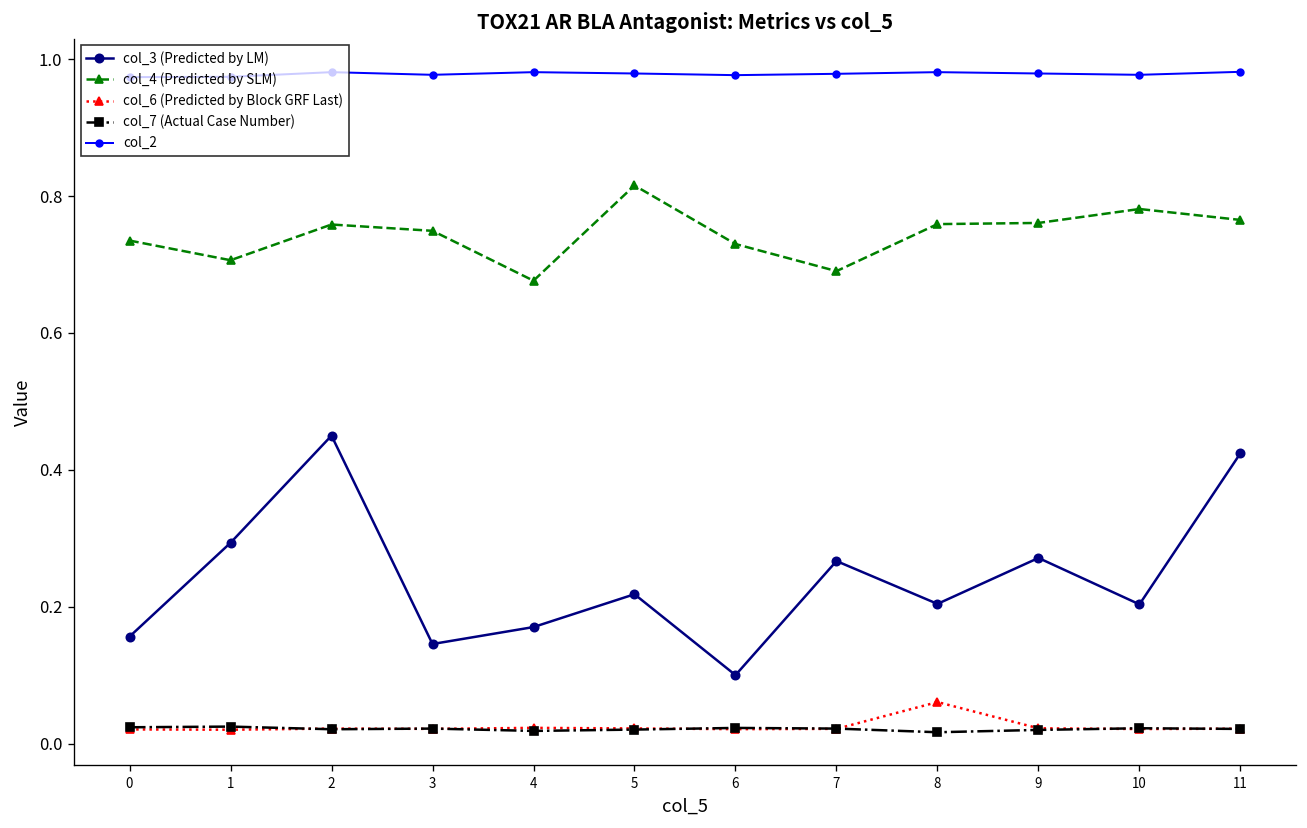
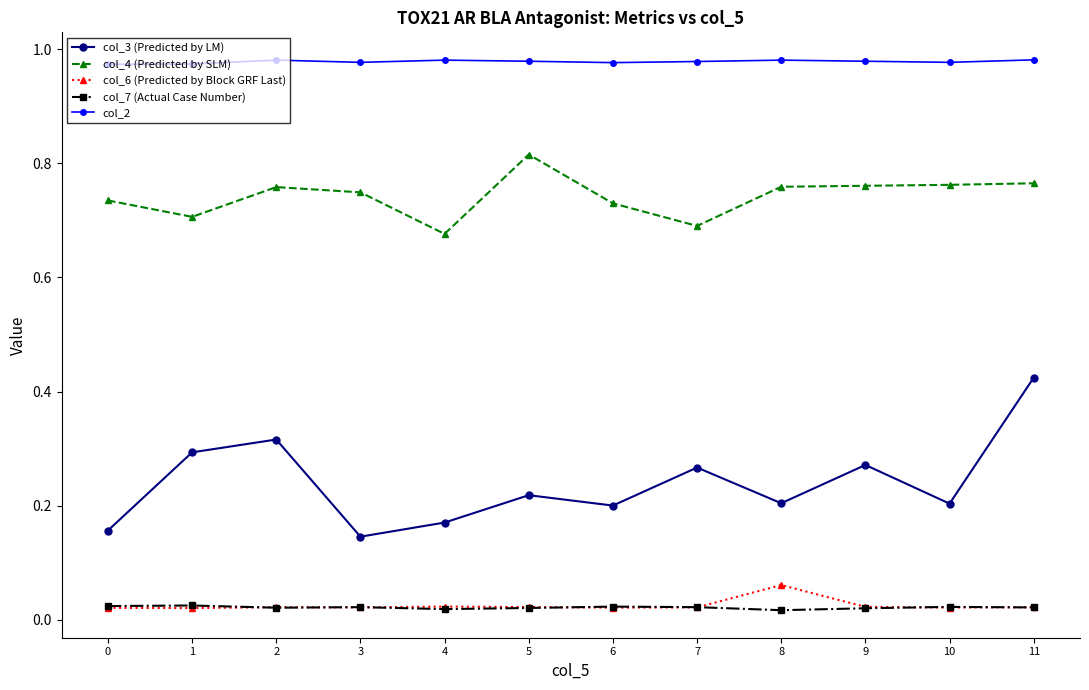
col_3 (Predicted by LM), 2: 0.45 -> 0.32
col_3 (Predicted by LM), 6: 0.1 -> 0.2
col_4 (Predicted by SLM), 10: 0.78 -> 0.76
